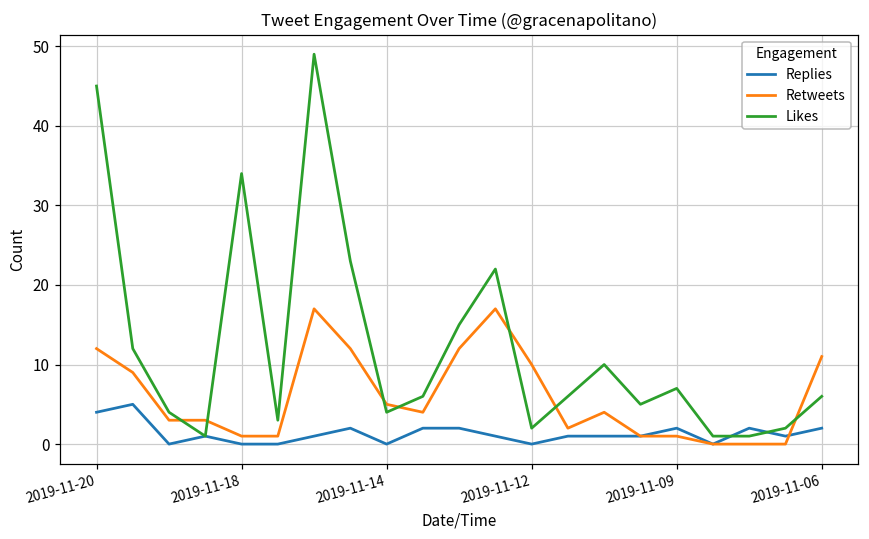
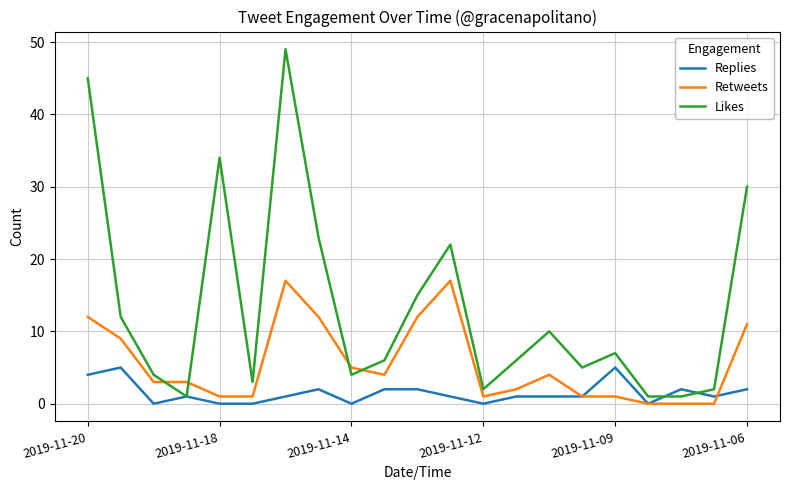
Retweets, 2019-11-12: 10 -> 1
Replies, 2019-11-09: 2 -> 5
Likes, 2019-11-06: 6 -> 30
